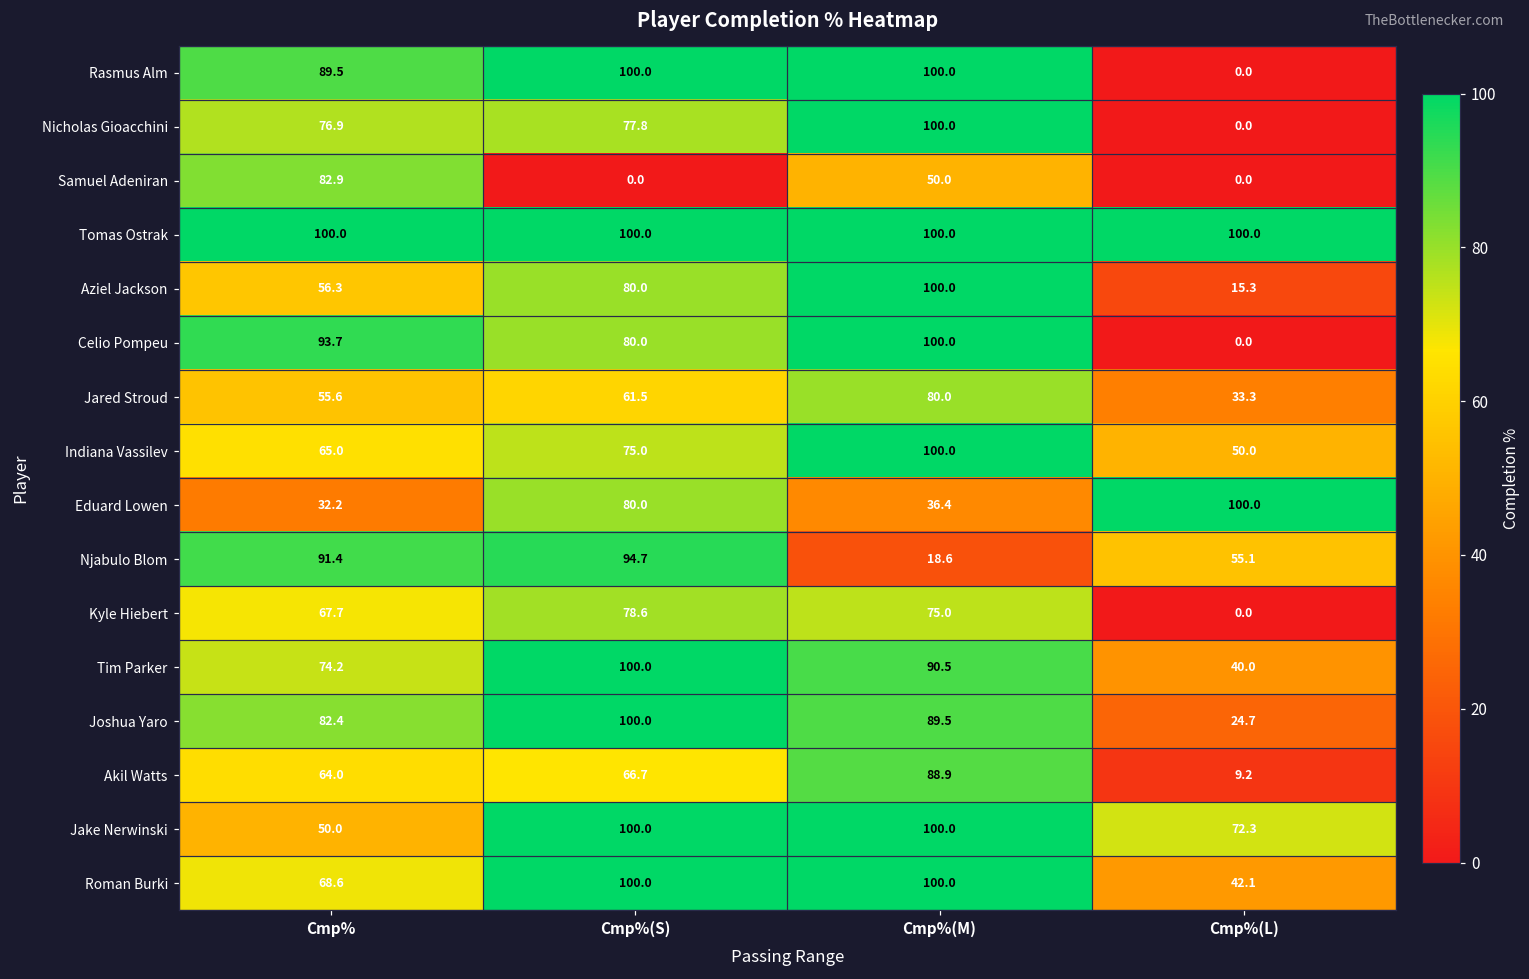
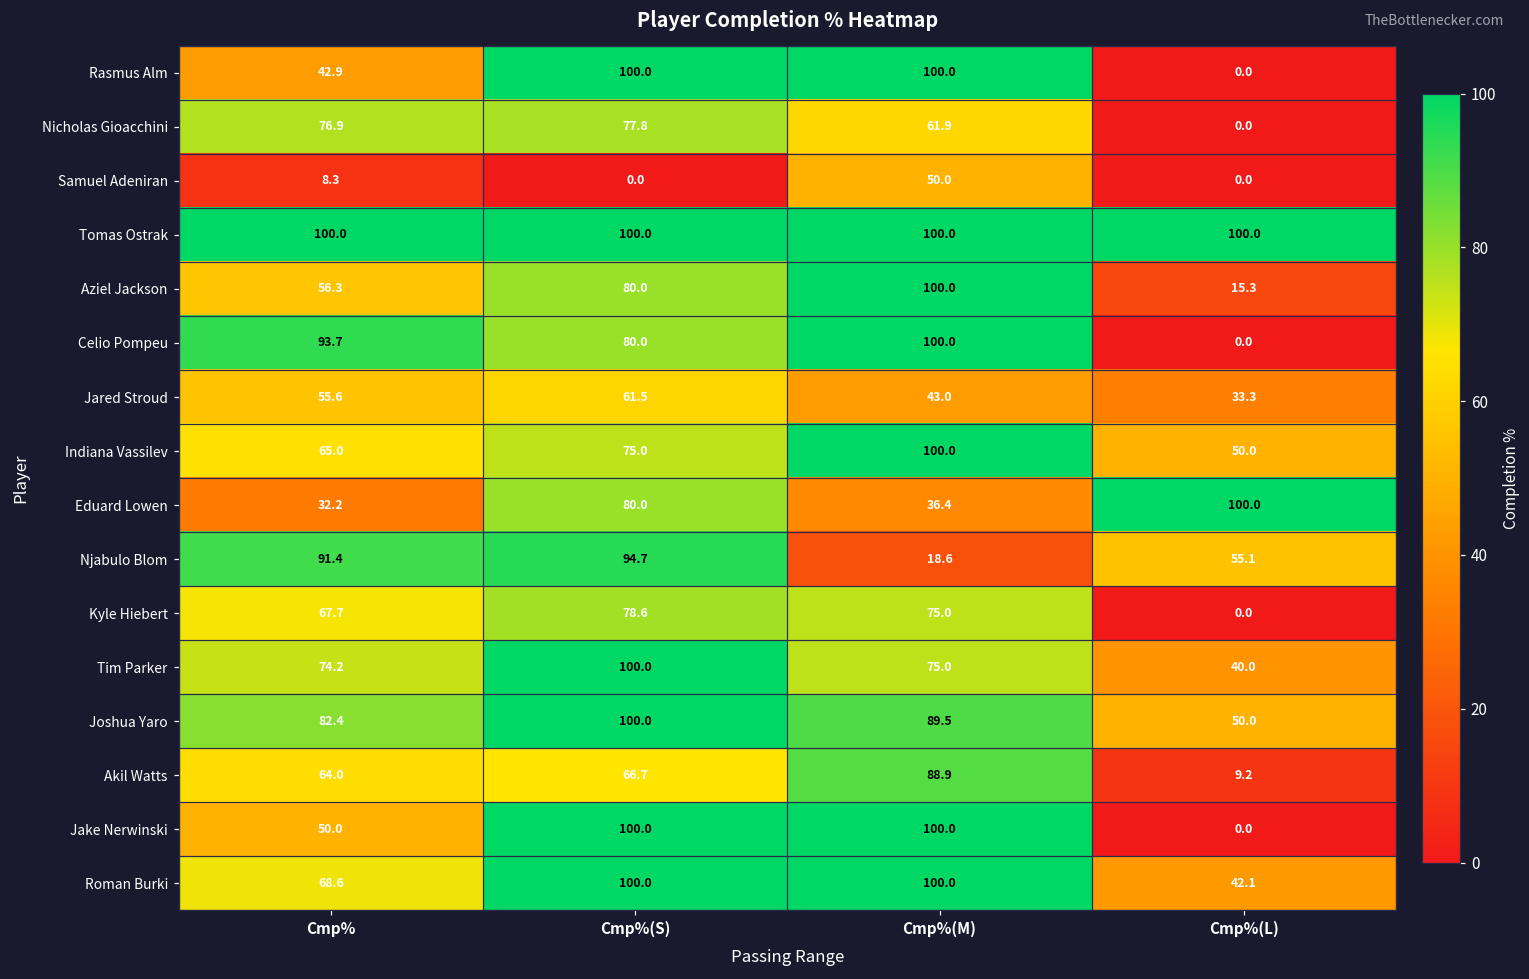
Rasmus Alm, Cmp%: 89.5 -> 42.9
Nicholas Gioacchini, Cmp%(M): 100.0 -> 61.9
Samuel Adeniran, Cmp%: 82.9 -> 8.3
Jared Stroud, Cmp%(M): 80.0 -> 43.0
Tim Parker, Cmp%(M): 90.5 -> 75.0
Joshua Yaro, Cmp%(L): 24.7 -> 50.0
Jake Nerwinski, Cmp%(L): 72.3 -> 0.0
